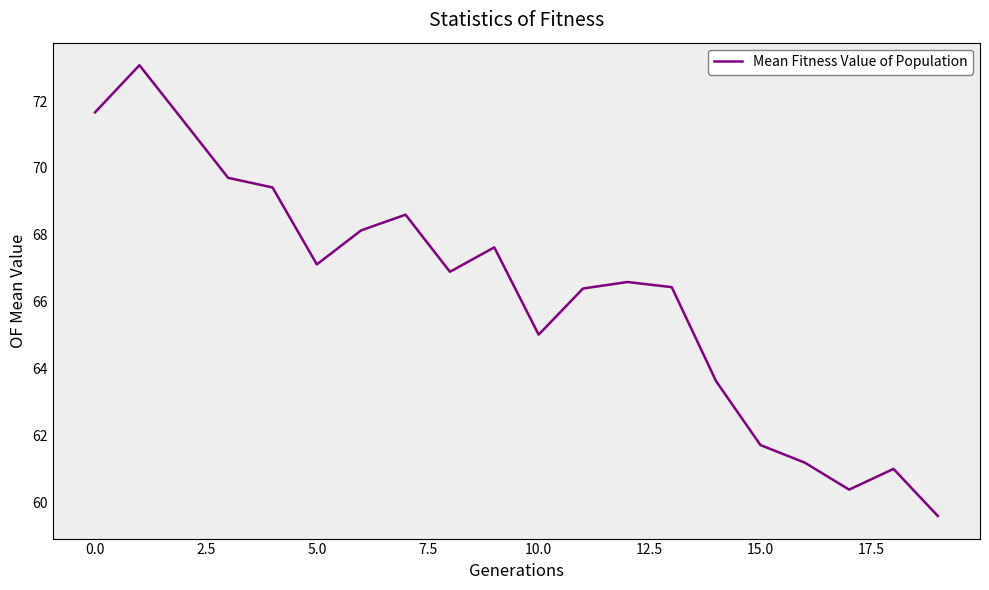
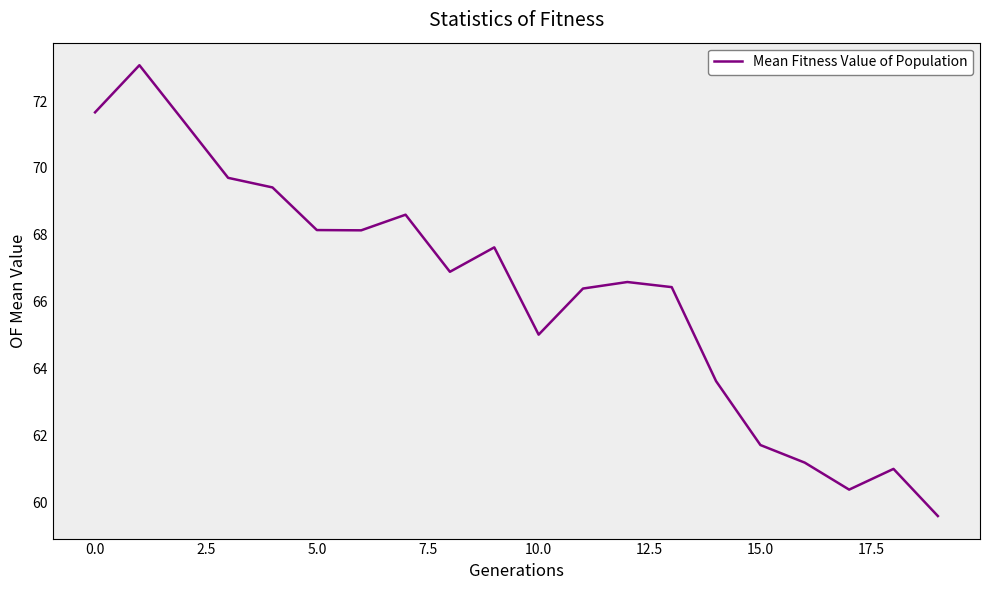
5.0: 67.1 -> 68.1
